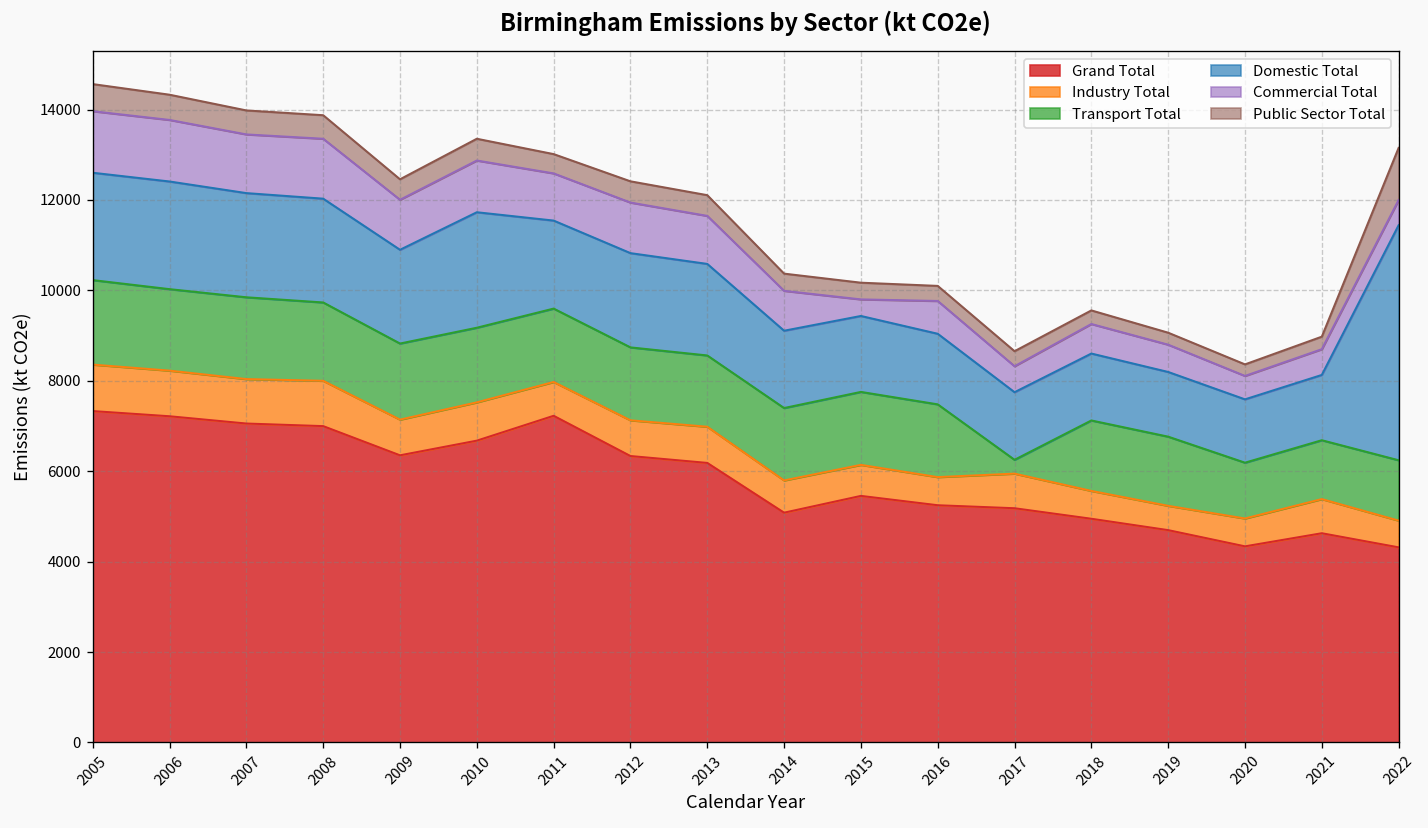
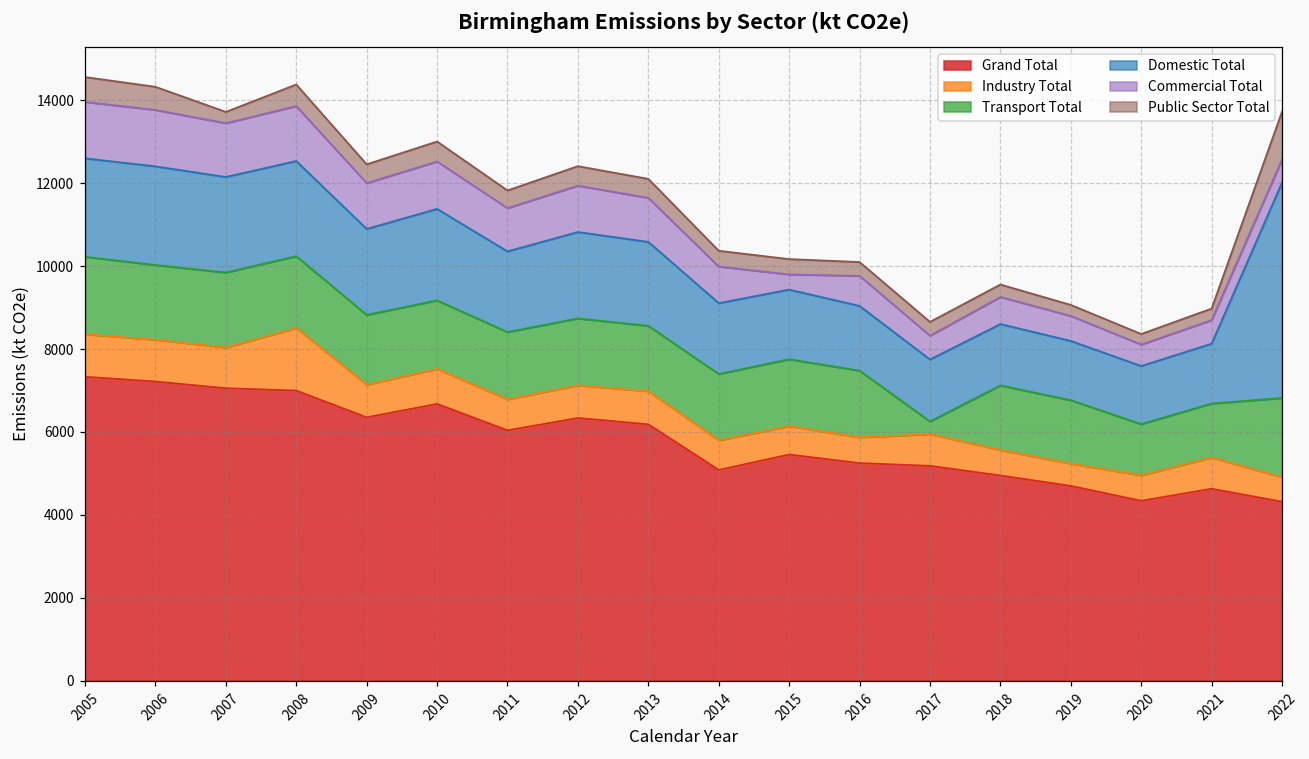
Public Sector Total, 2007: 500 -> 300
Industry Total, 2008: 1000 -> 1500
Domestic Total, 2010: 2600 -> 2200
Grand Total, 2011: 7200 -> 6000
Transport Total, 2022: 1300 -> 1900
